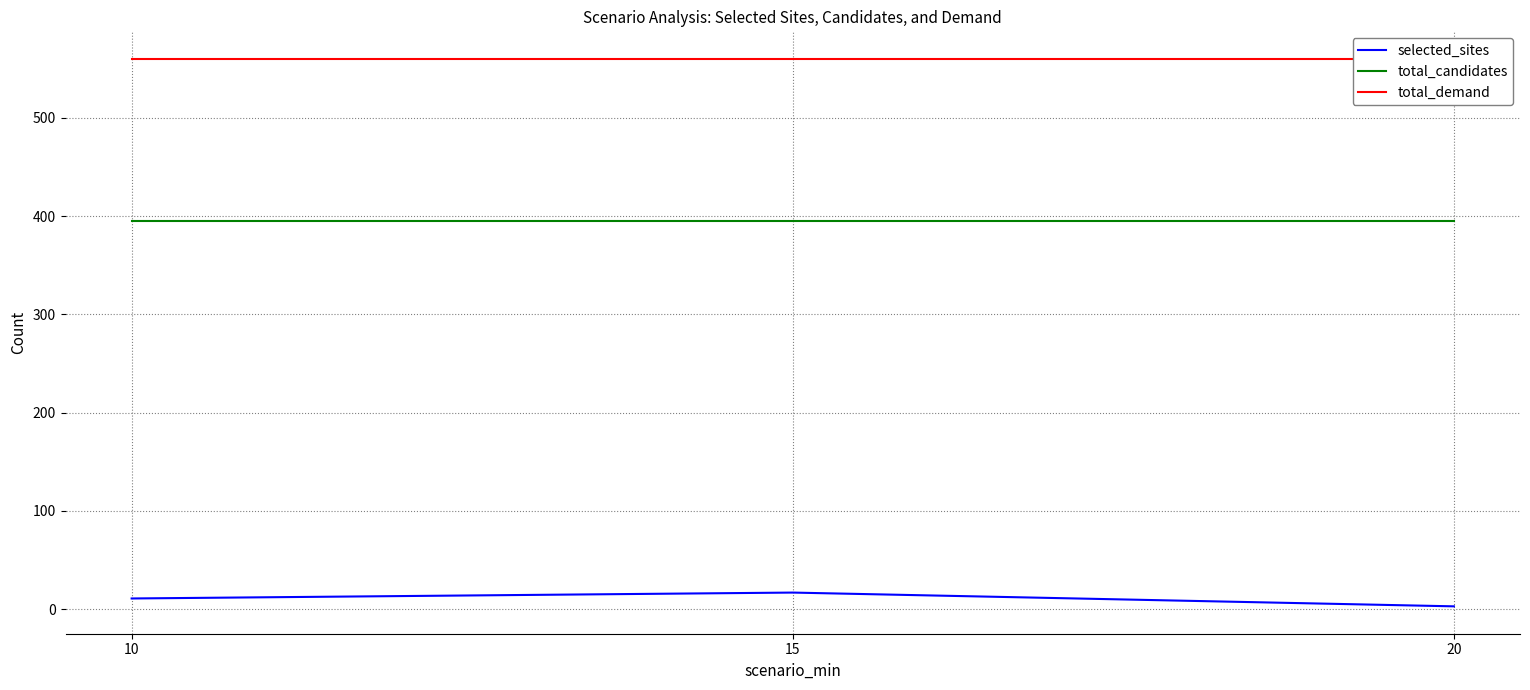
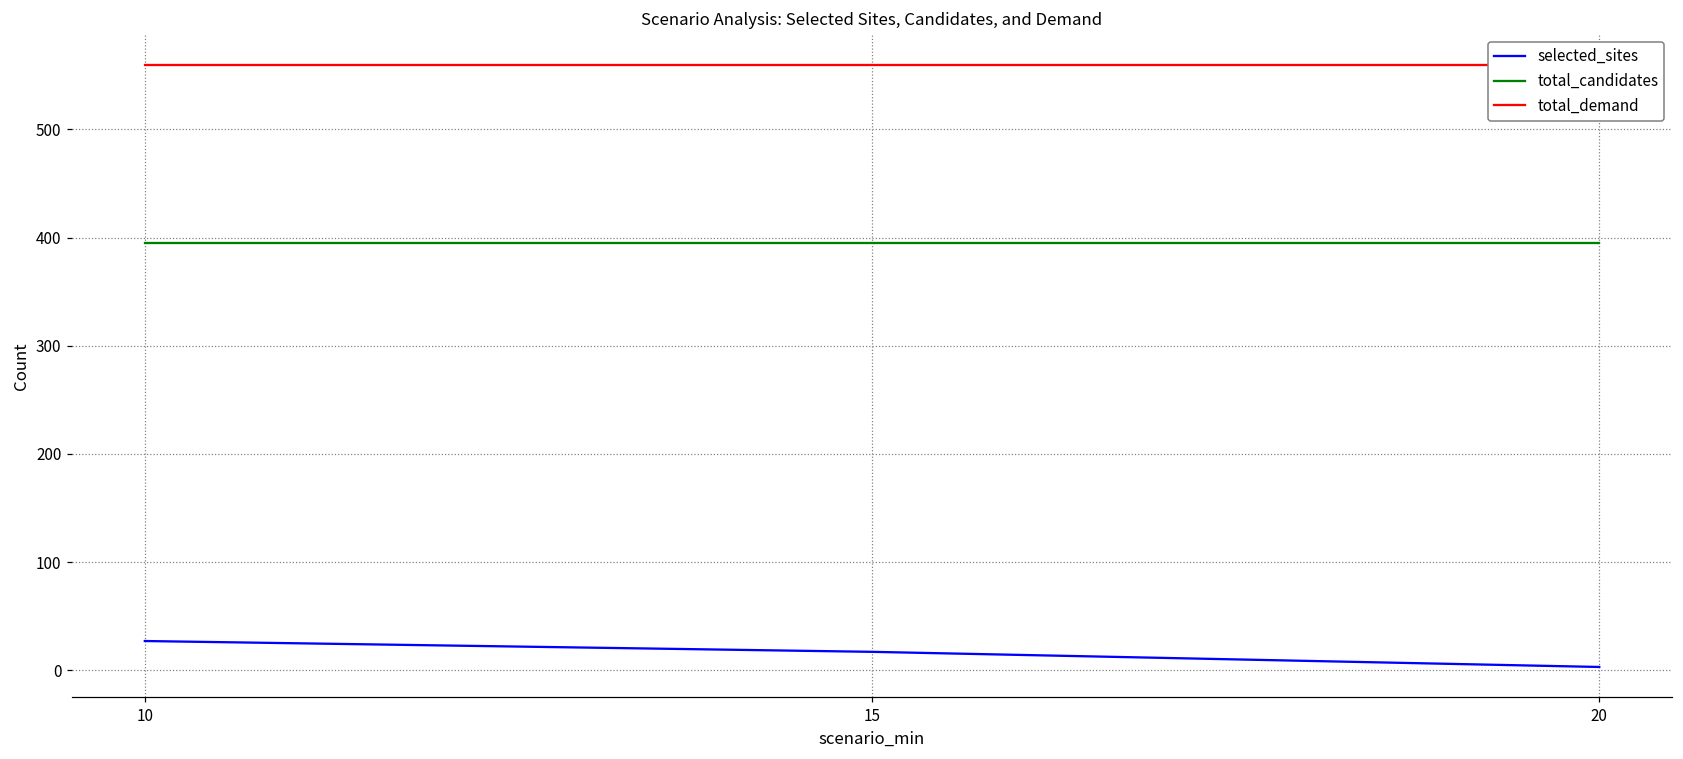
selected_sites, 10: 10 -> 30
